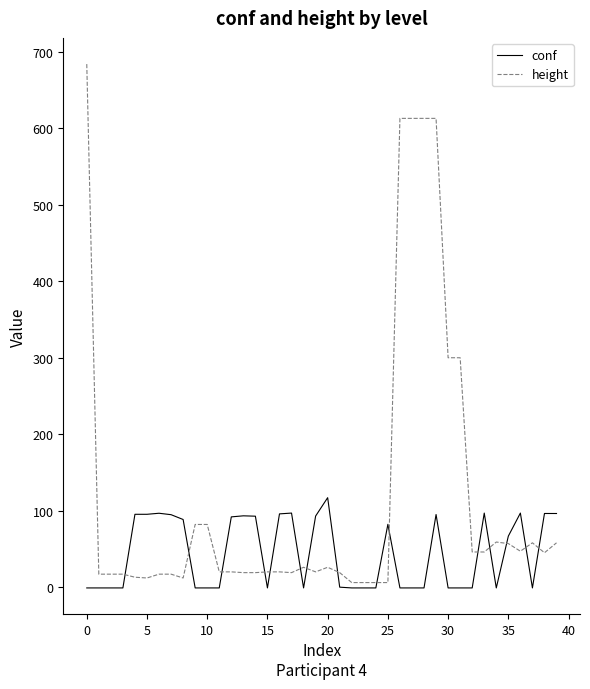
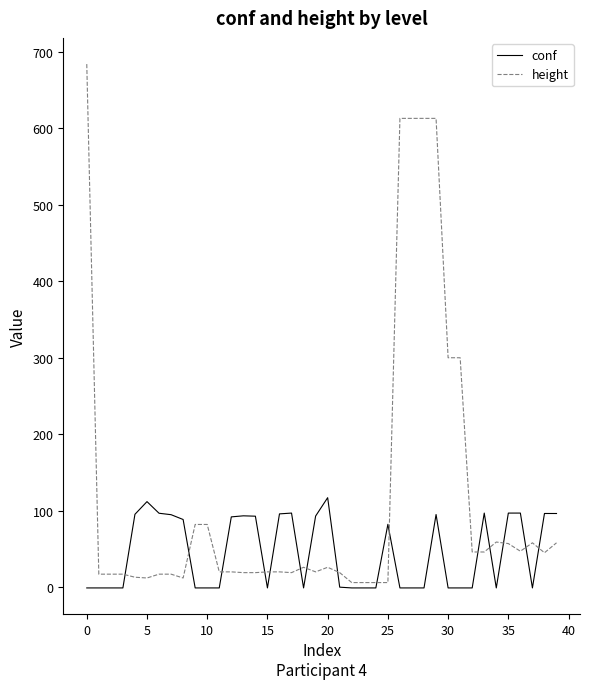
conf, 5: 100 -> 110
conf, 35: 70 -> 100
